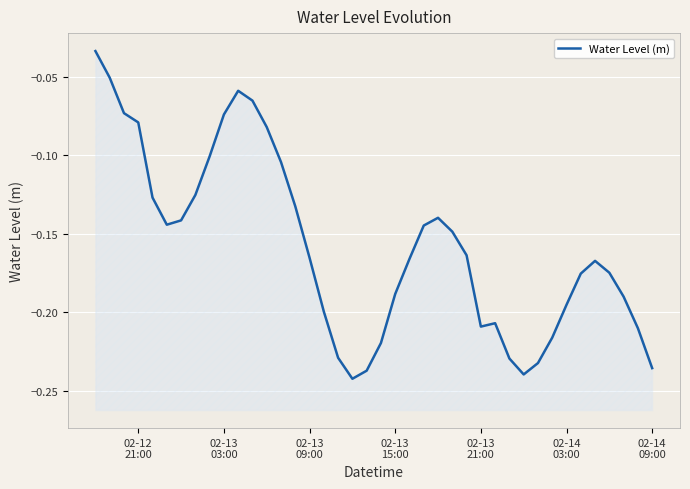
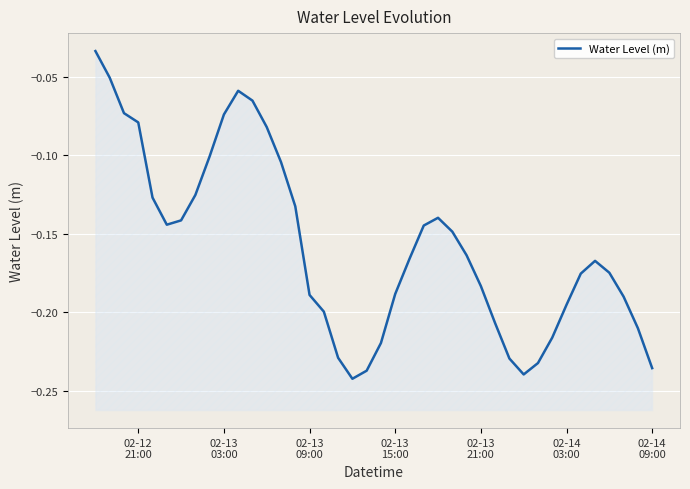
02-13 09:00: -0.165 -> -0.189
02-13 21:00: -0.209 -> -0.183
